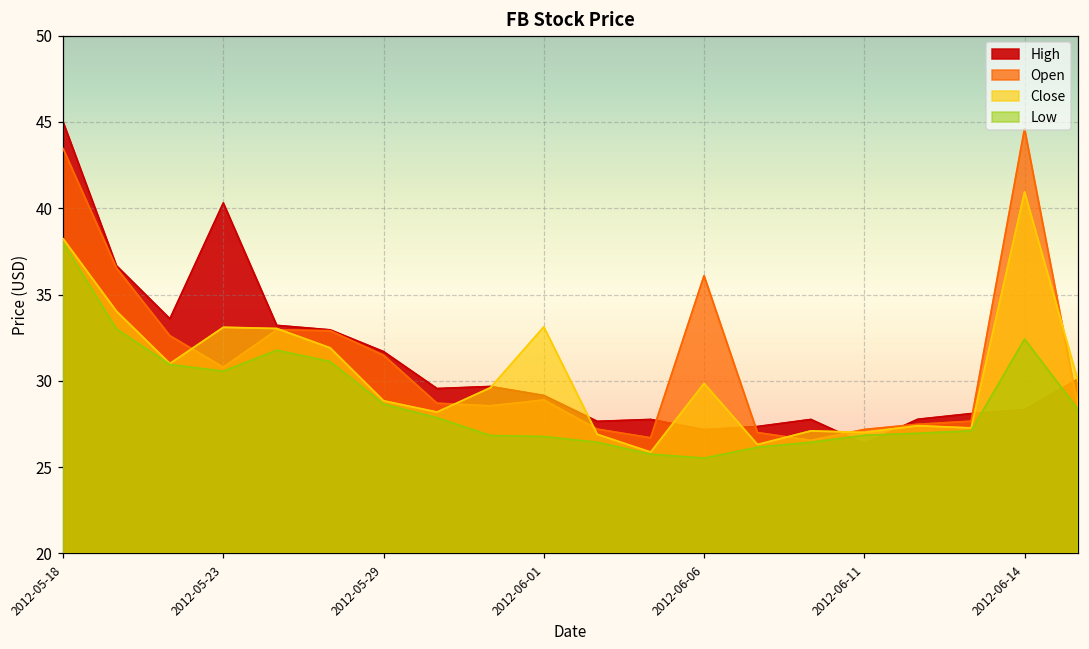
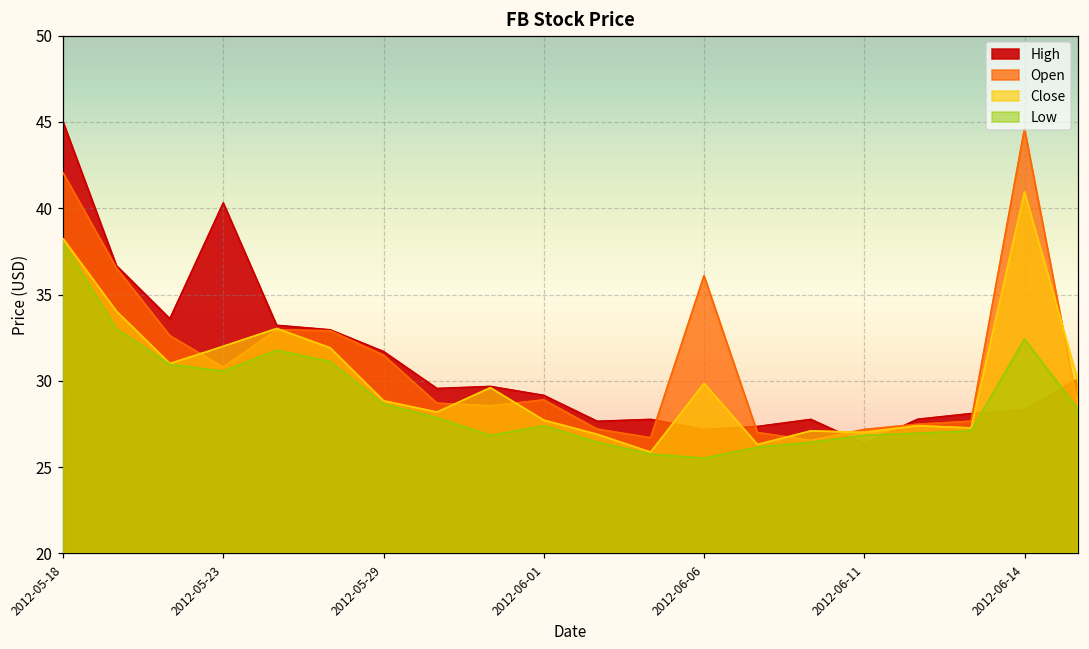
Open, 2012-05-18: 43.5 -> 42.0
Close, 2012-05-23: 33.1 -> 32.0
Close, 2012-06-01: 33.1 -> 27.7
Low, 2012-06-01: 26.8 -> 27.4
